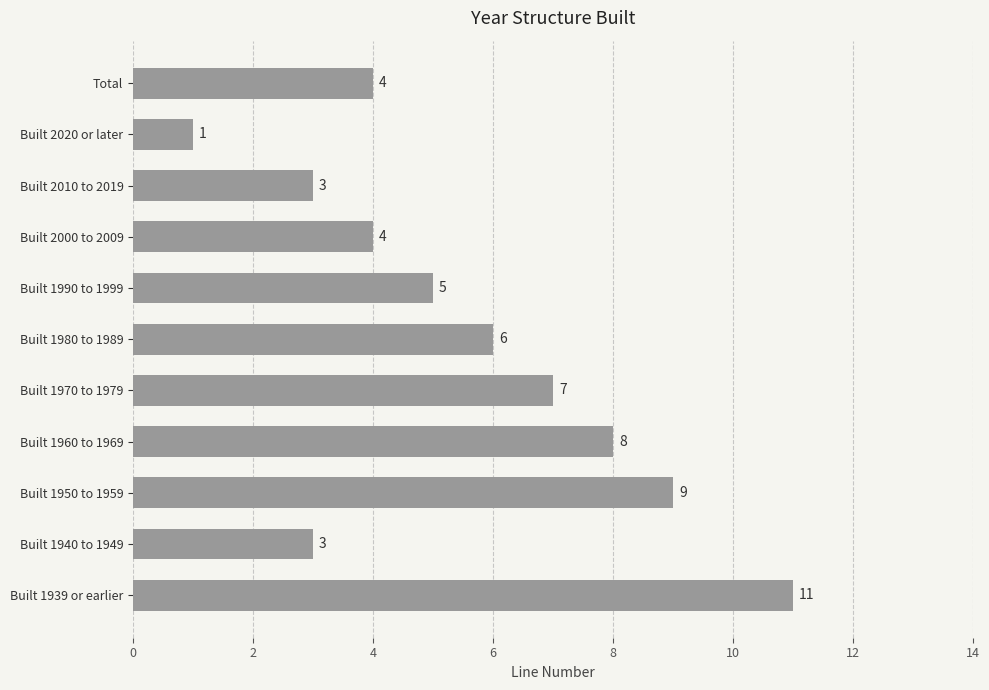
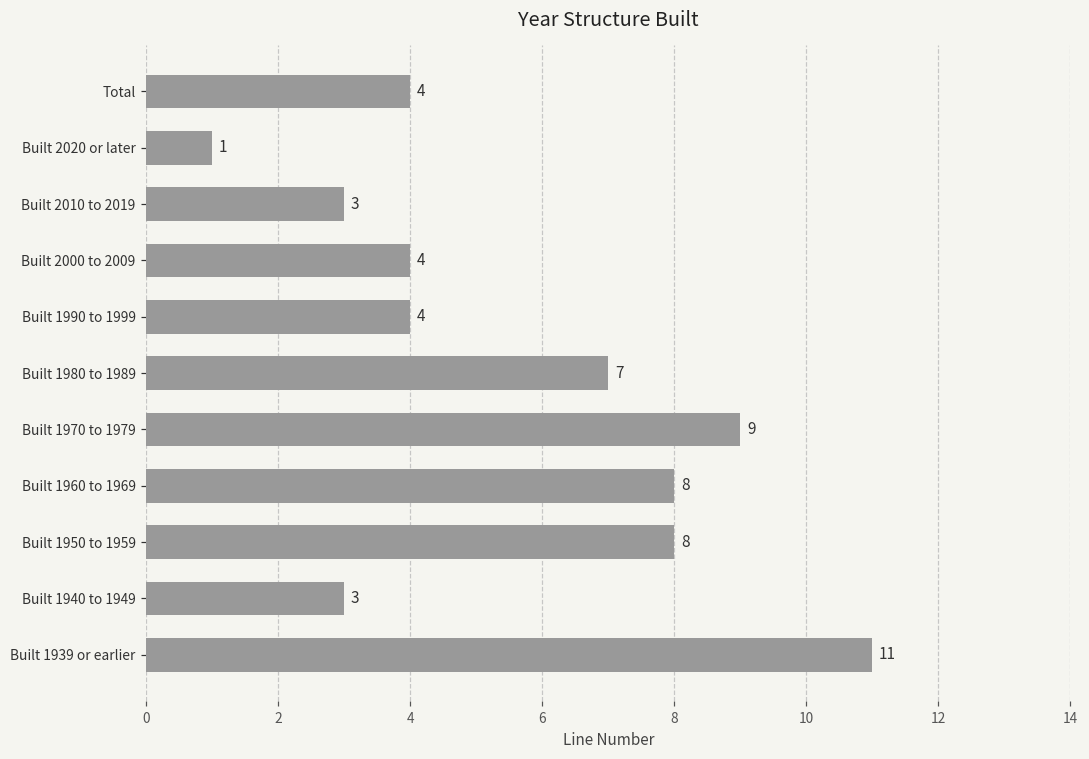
Built 1990 to 1999: 5 -> 4
Built 1980 to 1989: 6 -> 7
Built 1970 to 1979: 7 -> 9
Built 1950 to 1959: 9 -> 8
